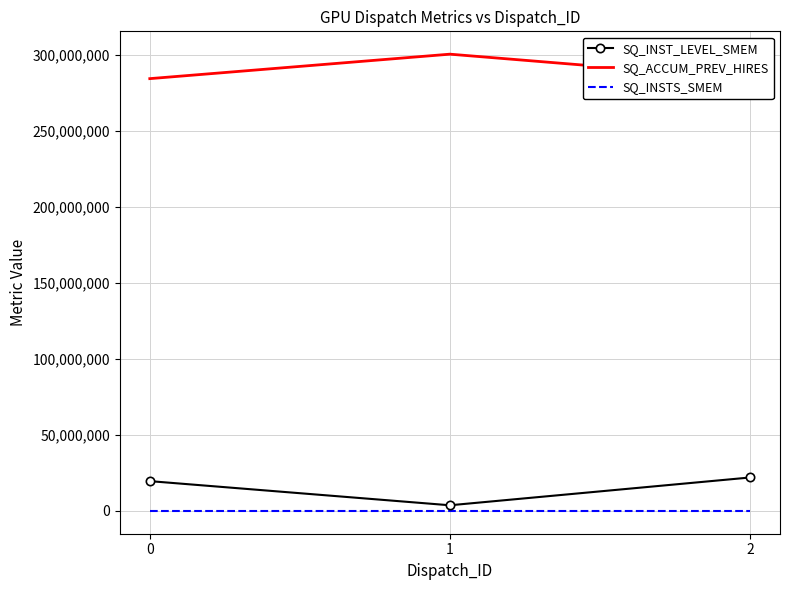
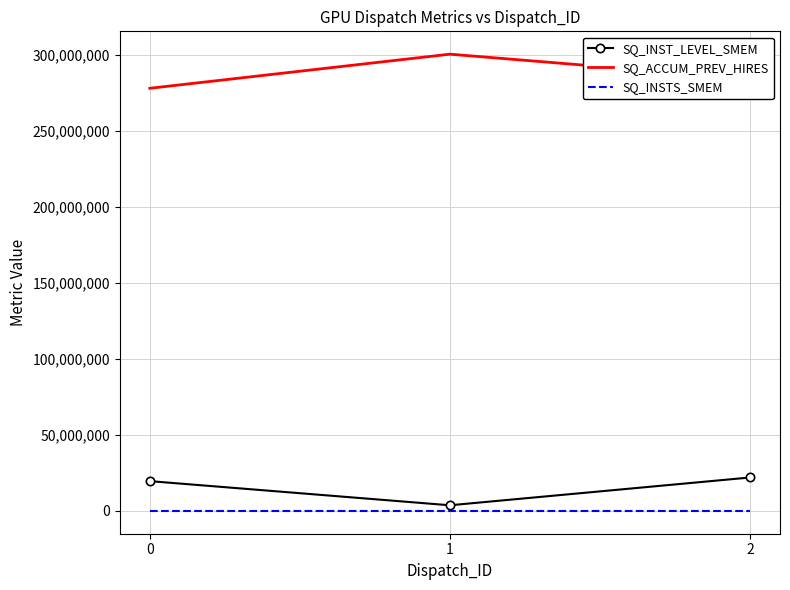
SQ_ACCUM_PREV_HIRES, 0: 284,000,000 -> 278,000,000
